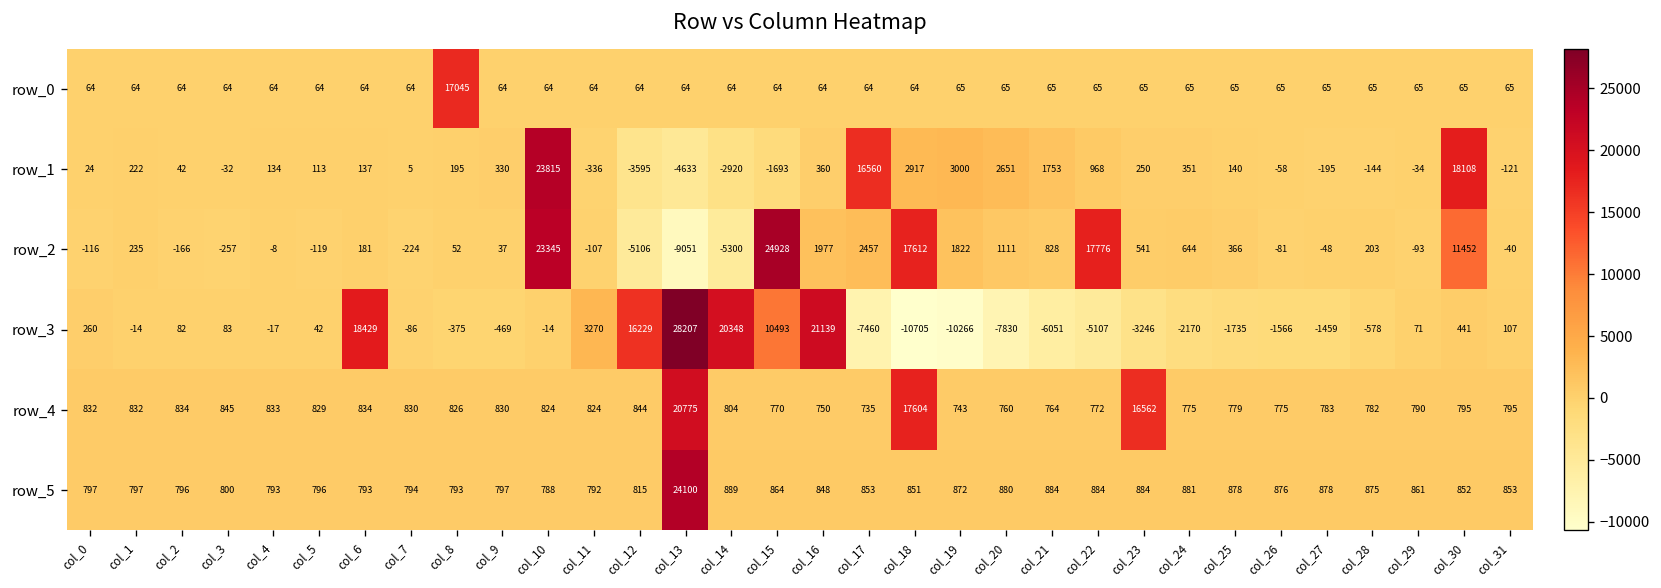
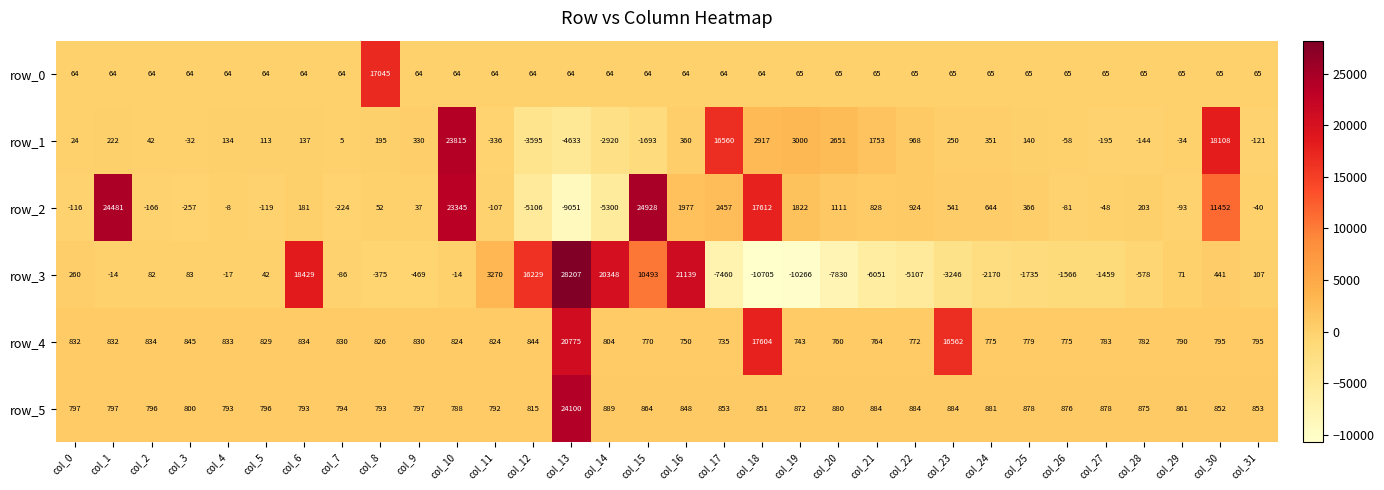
row_2, col_1: 235 -> 24481
row_2, col_22: 17776 -> 924
